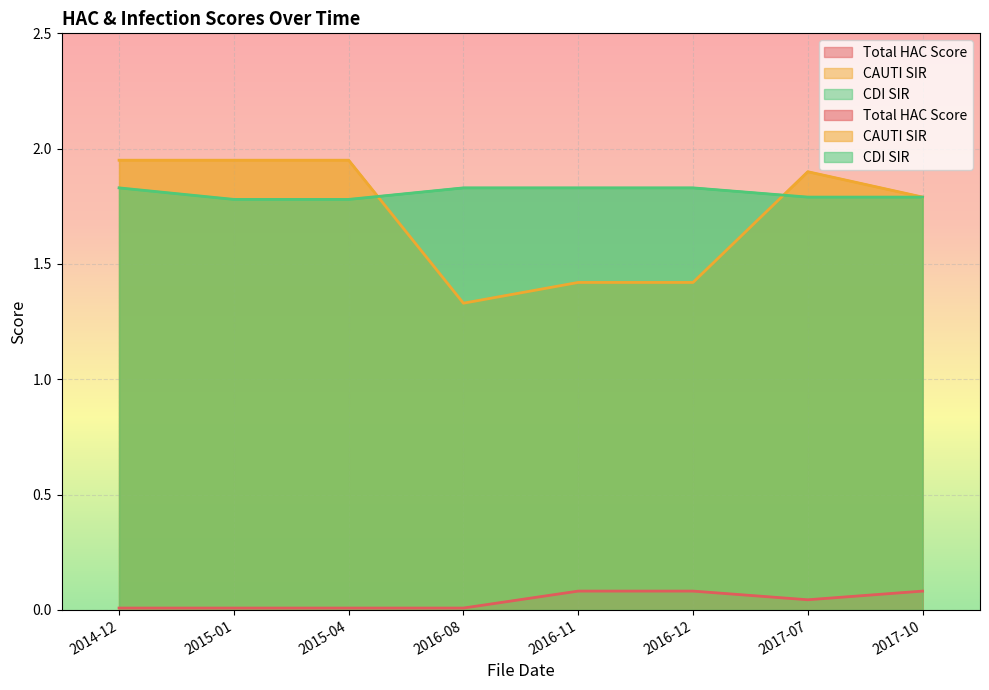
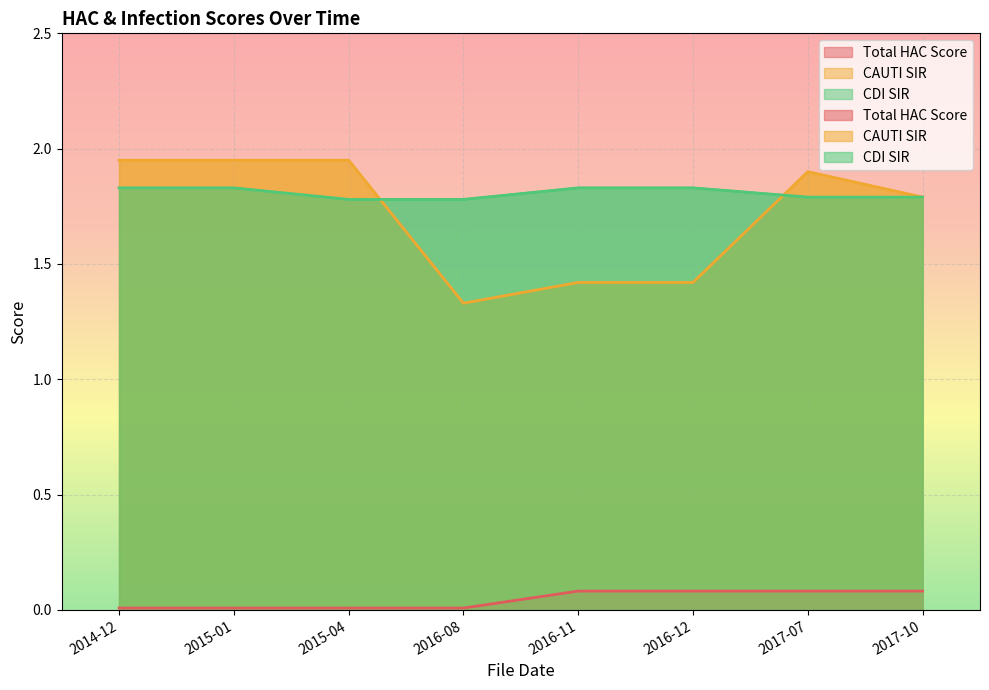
CDI SIR, 2015-01: 1.78 -> 1.83
CDI SIR, 2016-08: 1.83 -> 1.78
Total HAC Score, 2017-07: 0.04 -> 0.08
